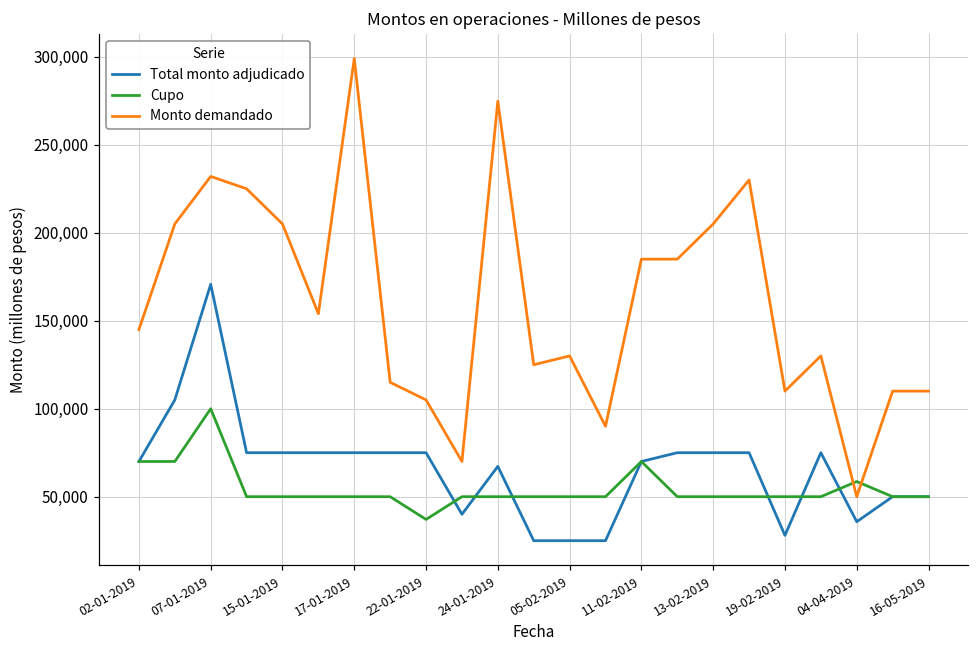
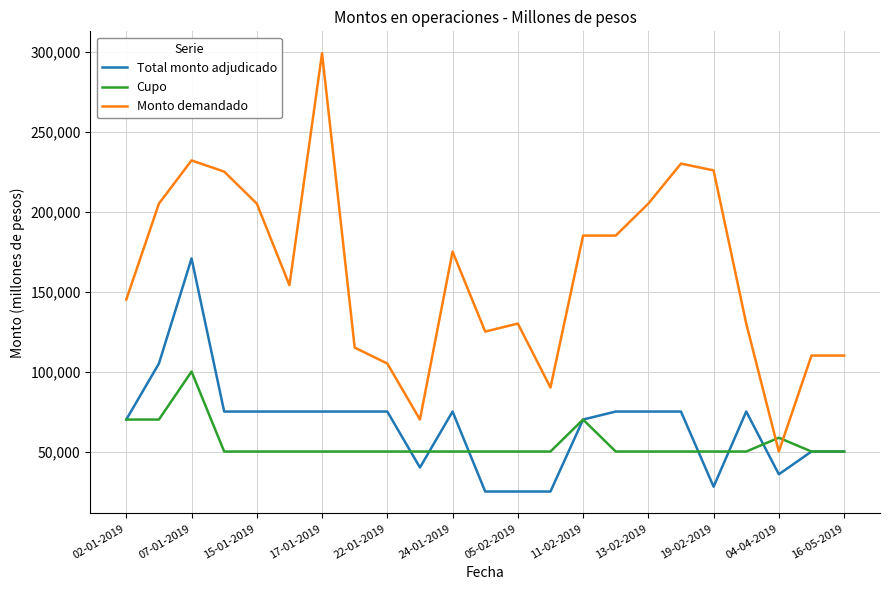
Cupo, 22-01-2019: 37,000 -> 50,000
Total monto adjudicado, 24-01-2019: 67,000 -> 75,000
Monto demandado, 24-01-2019: 275,000 -> 175,000
Monto demandado, 19-02-2019: 110,000 -> 226,000
